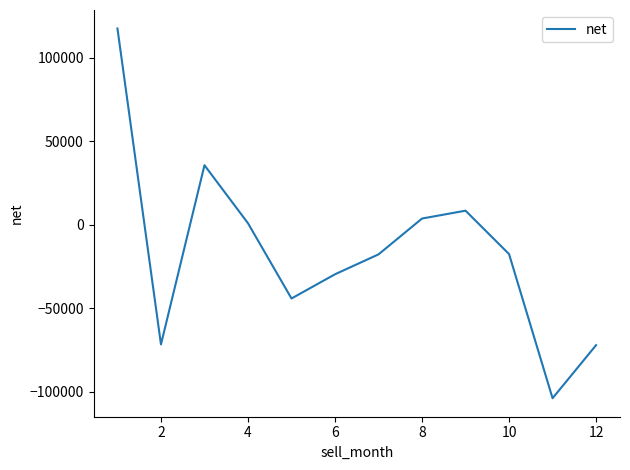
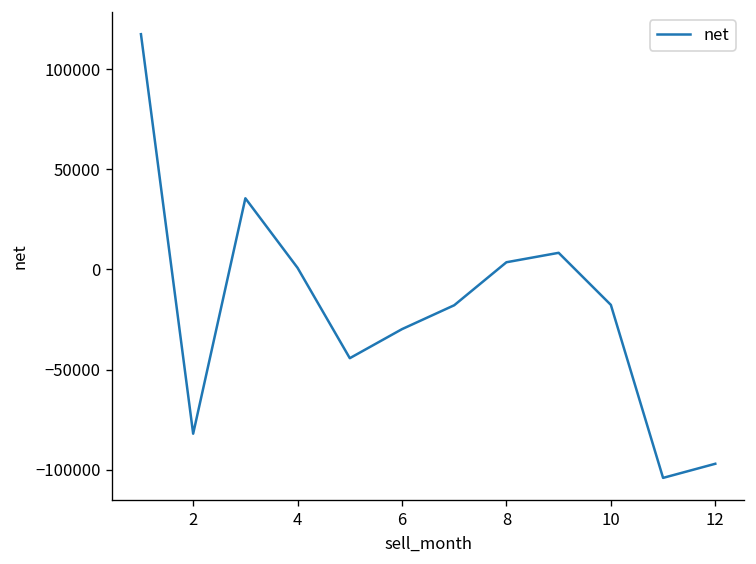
2: -72000 -> -82000
12: -72000 -> -97000
